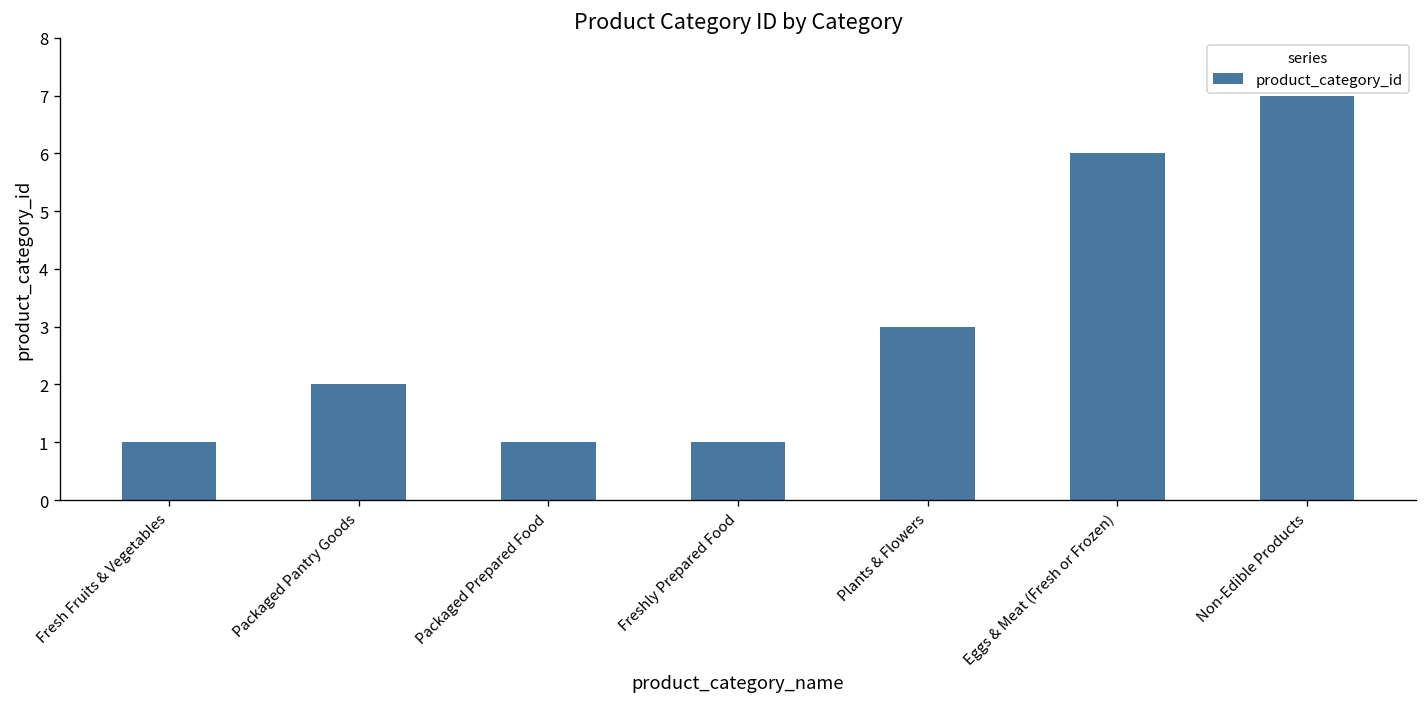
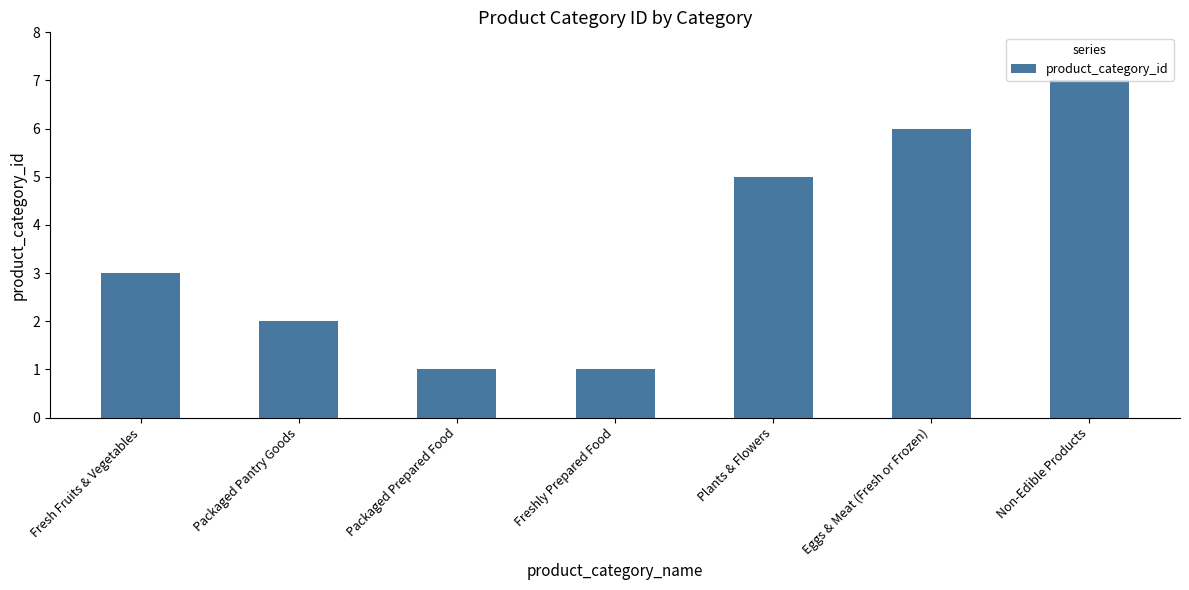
Fresh Fruits & Vegetables: 1 -> 3
Plants & Flowers: 3 -> 5
